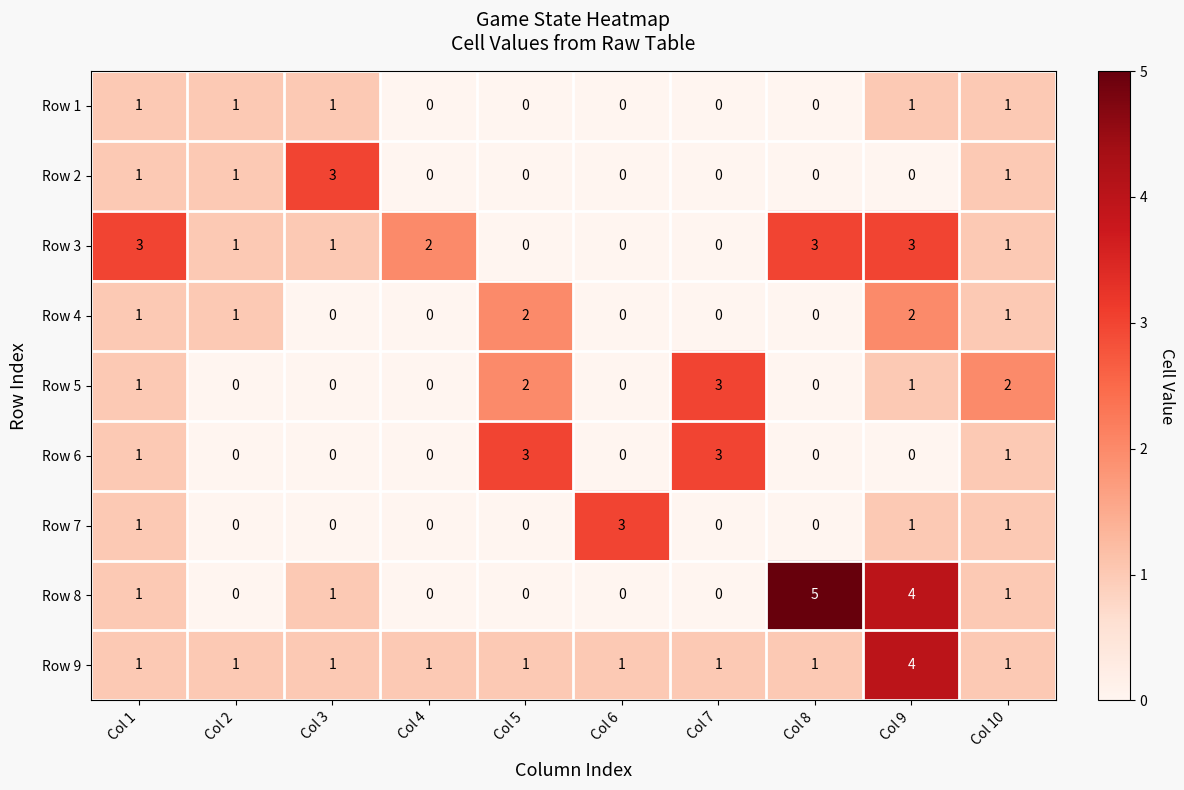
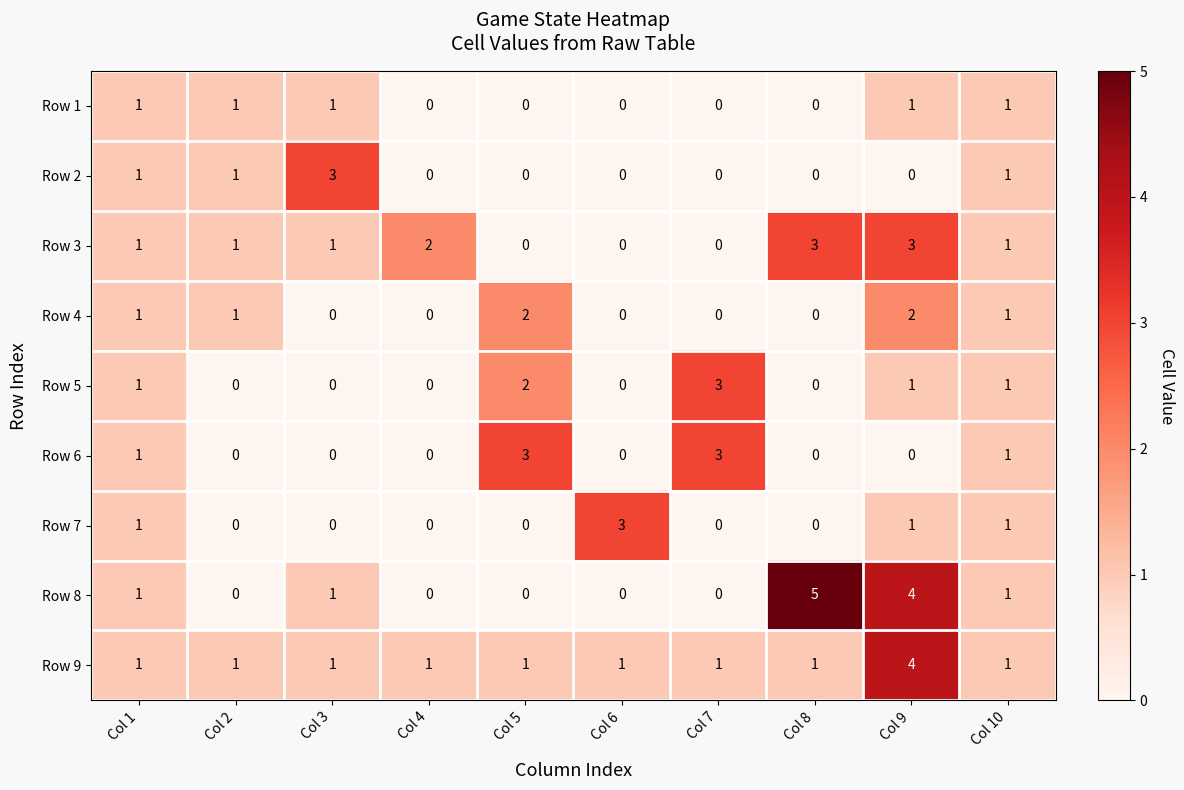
Row 3, Col 1: 3 -> 1
Row 5, Col 10: 2 -> 1
